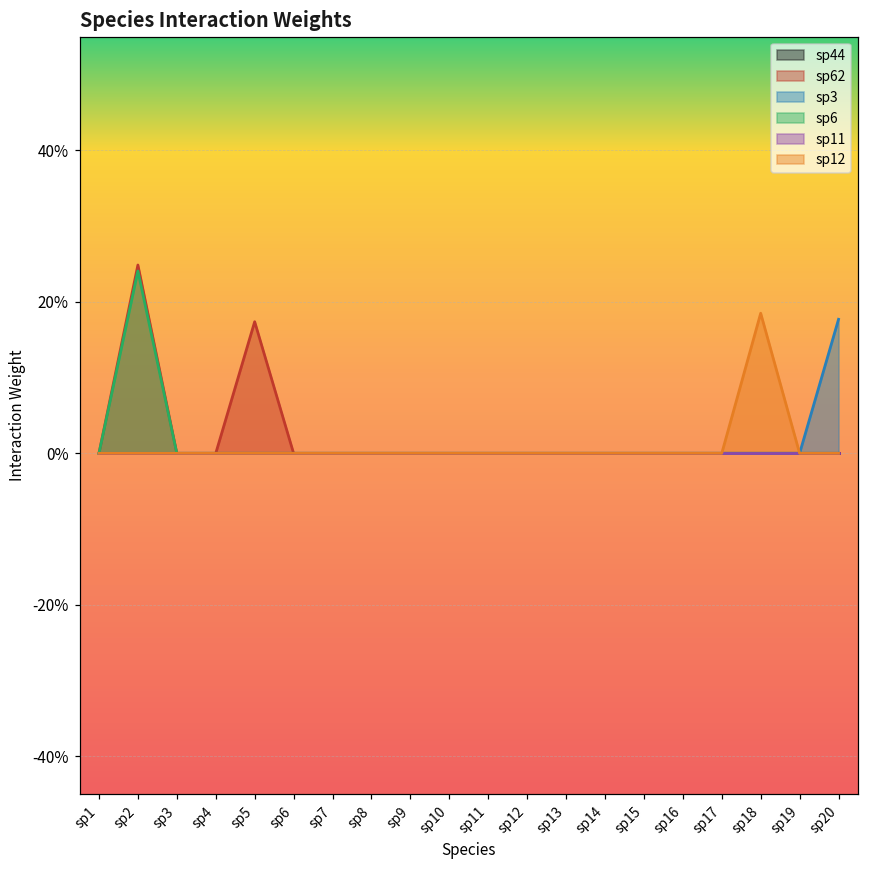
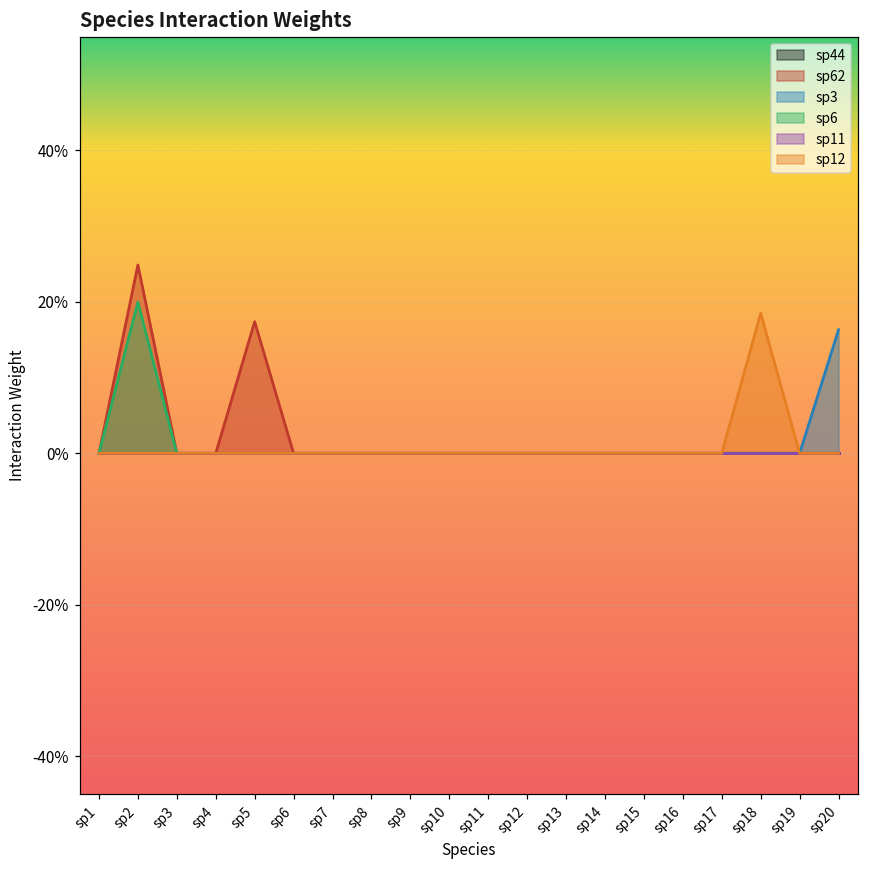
sp6, sp2: 24% -> 20%
sp3, sp20: 18% -> 16%
